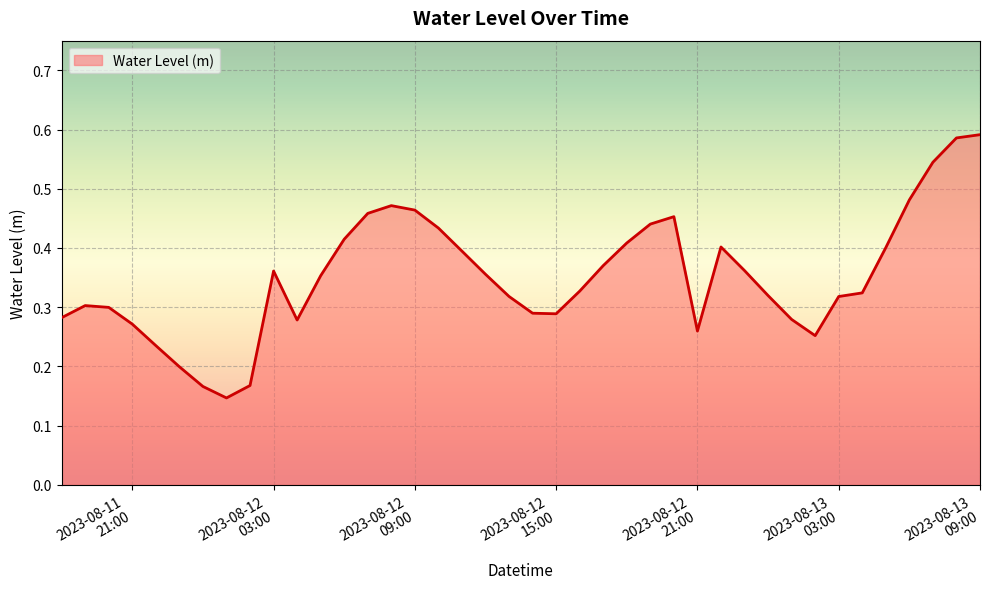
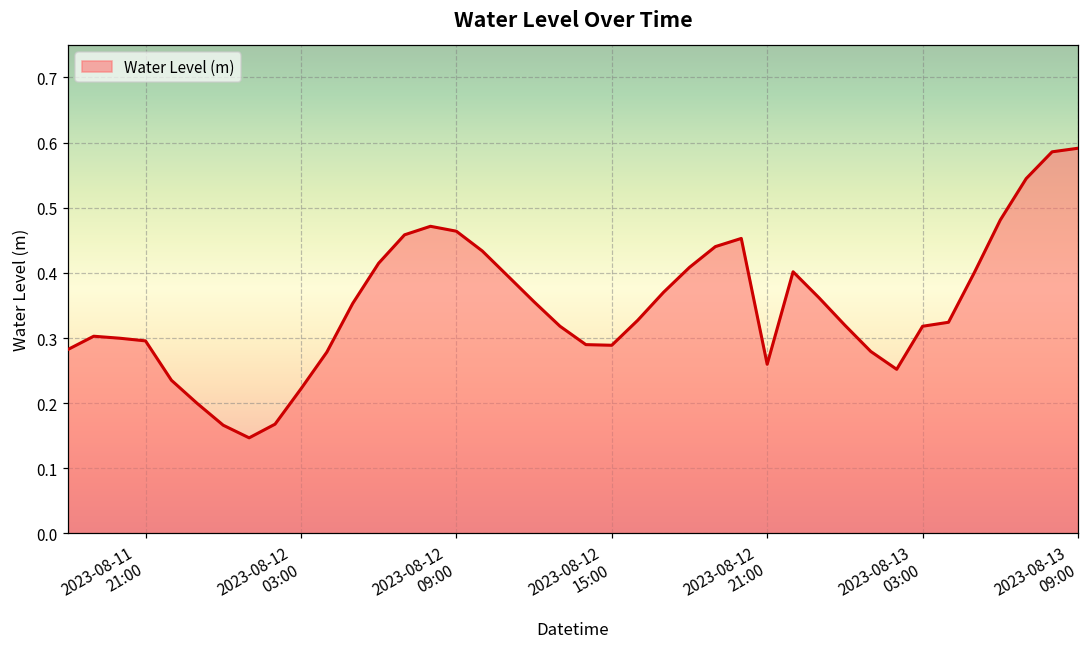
2023-08-11 21:00: 0.27 -> 0.30
2023-08-12 03:00: 0.36 -> 0.22
